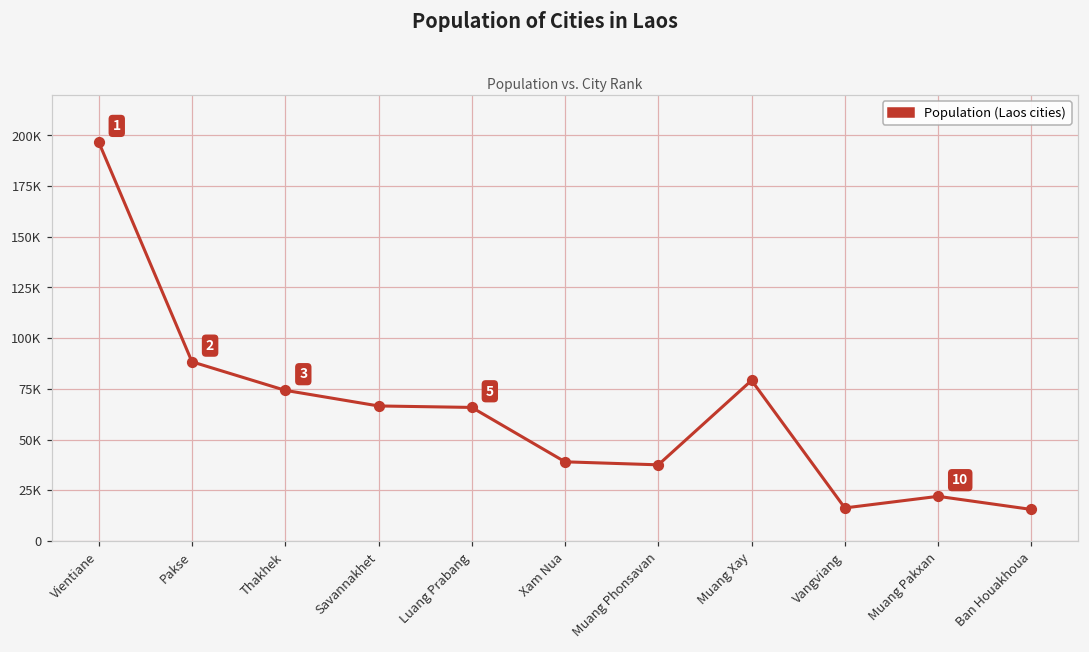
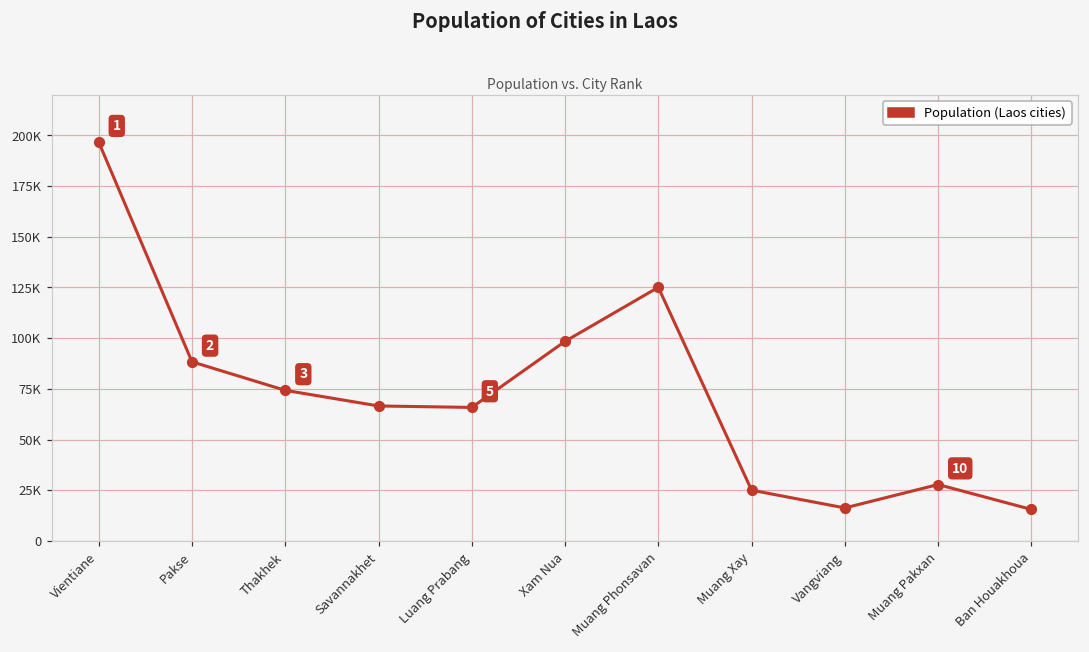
Xam Nua: 39000 -> 98000
Muang Phonsavan: 38000 -> 125000
Muang Xay: 79000 -> 25000
Muang Pakxan: 22000 -> 28000
